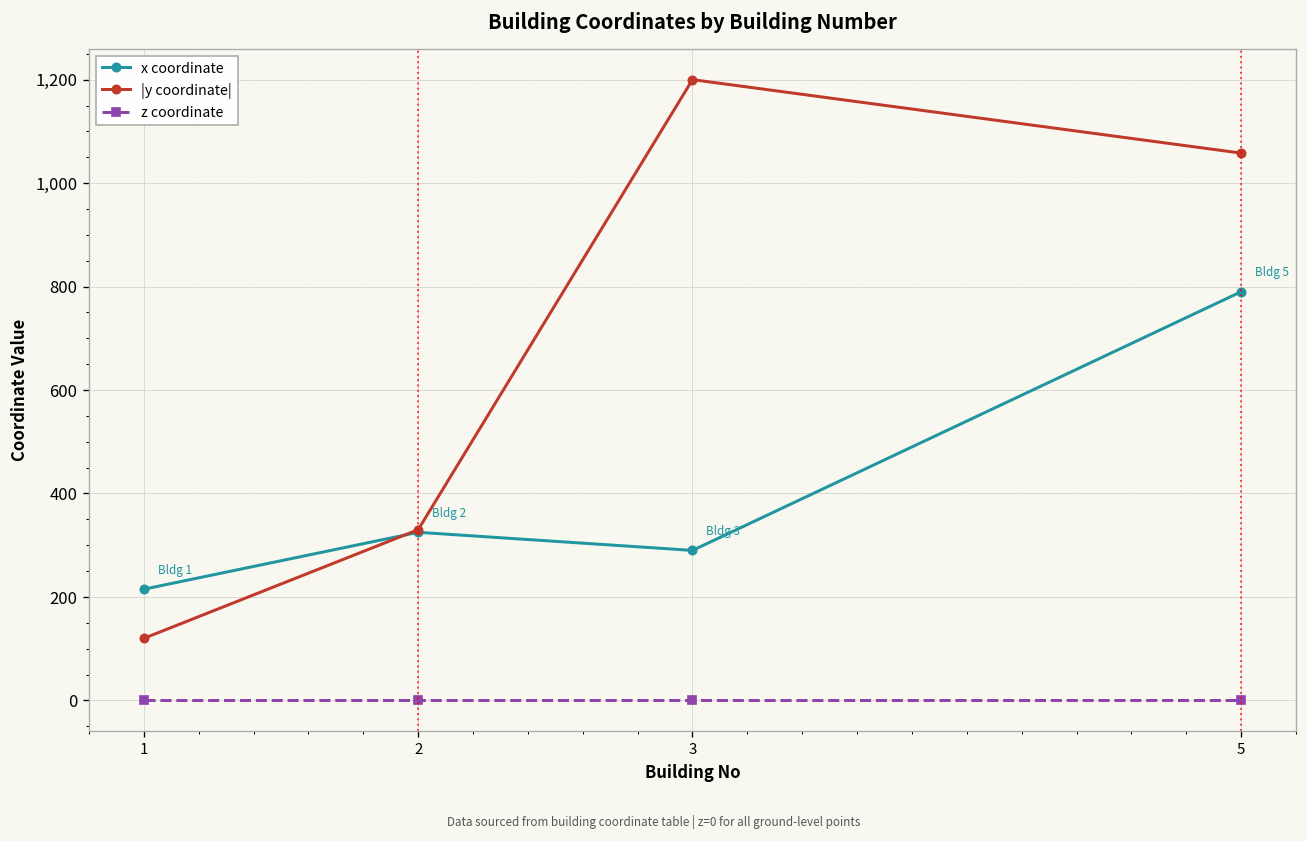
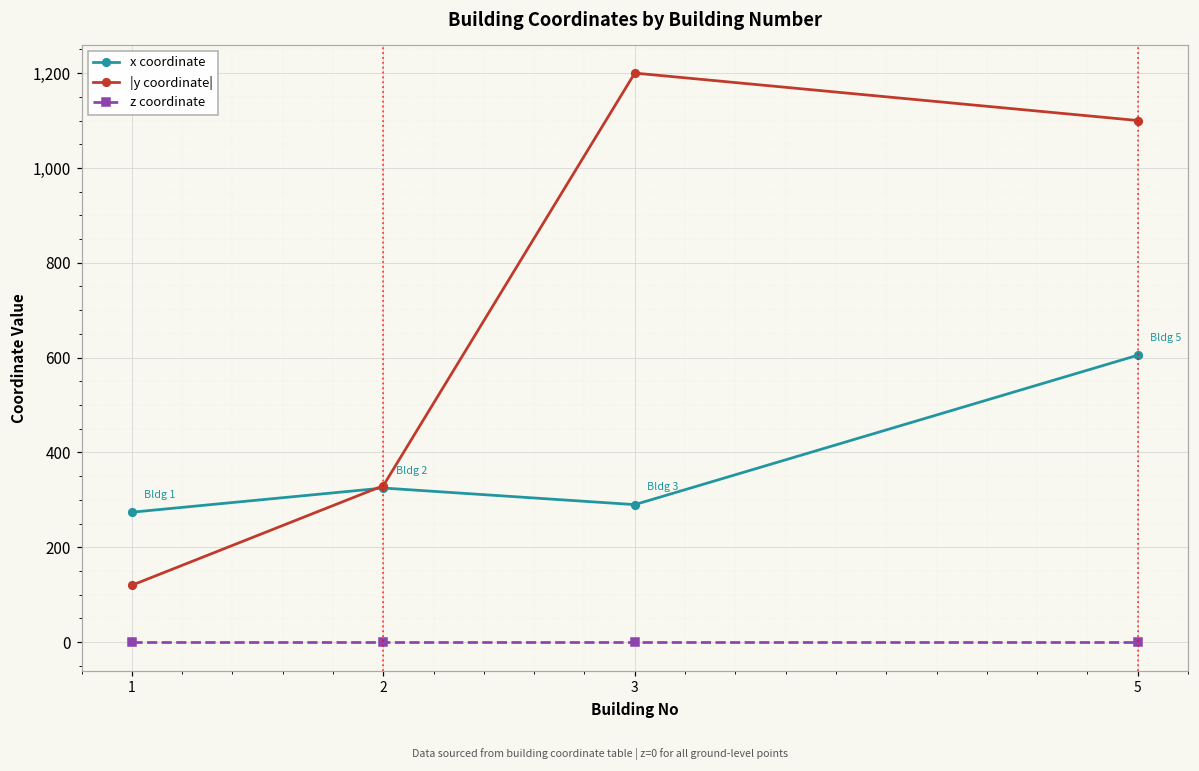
x coordinate, 1: 220 -> 270
x coordinate, 5: 790 -> 610
|y coordinate|, 5: 1,060 -> 1,100
